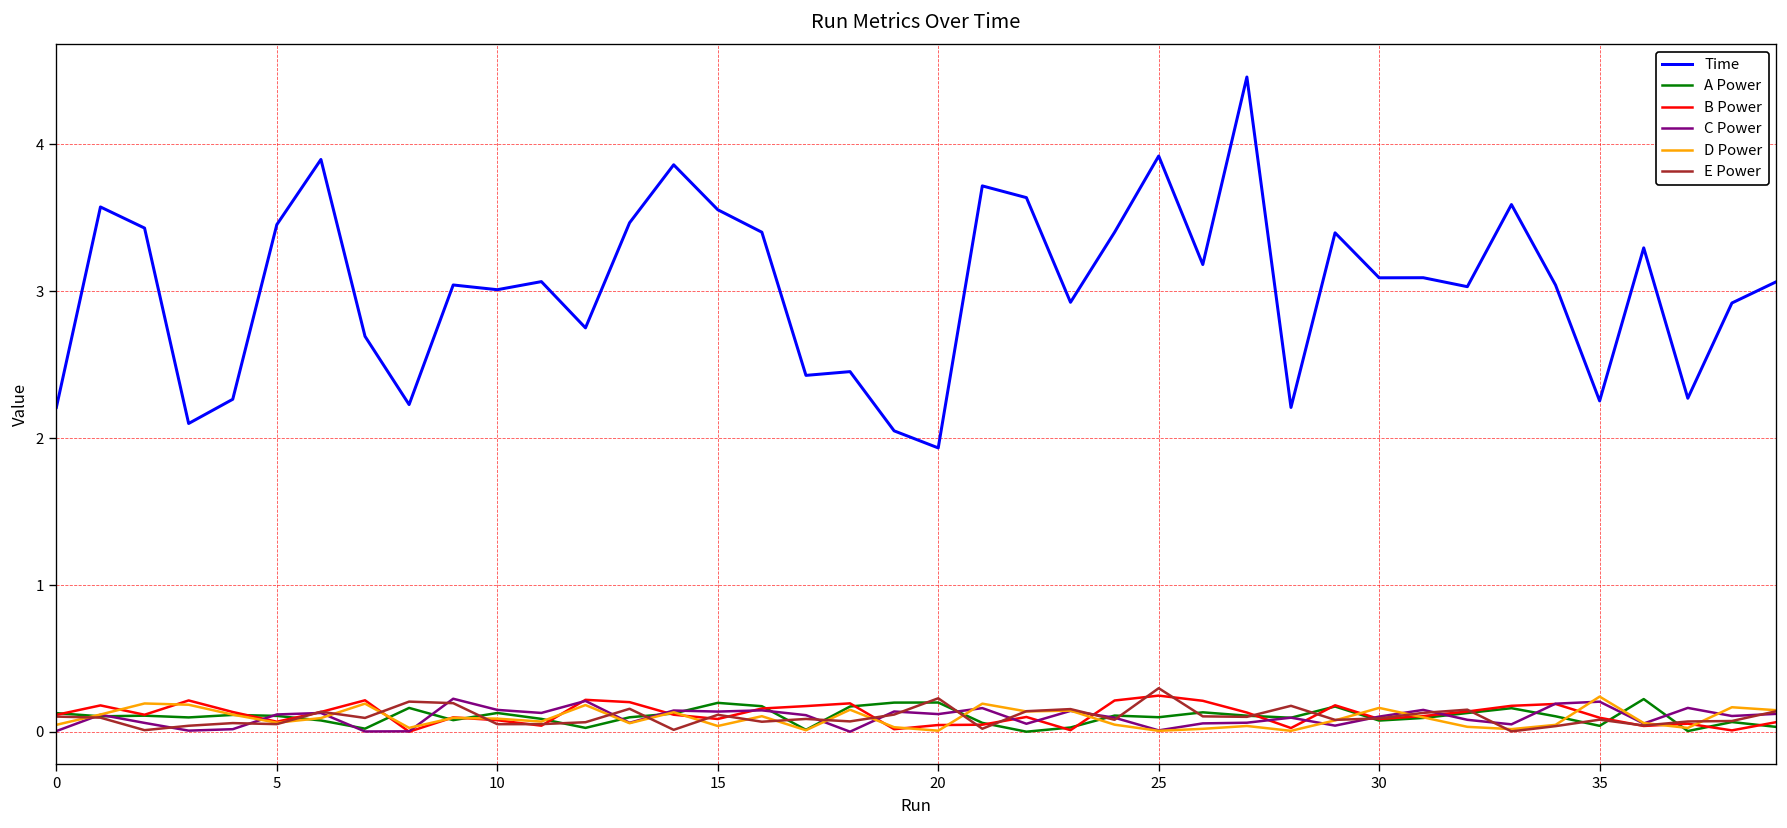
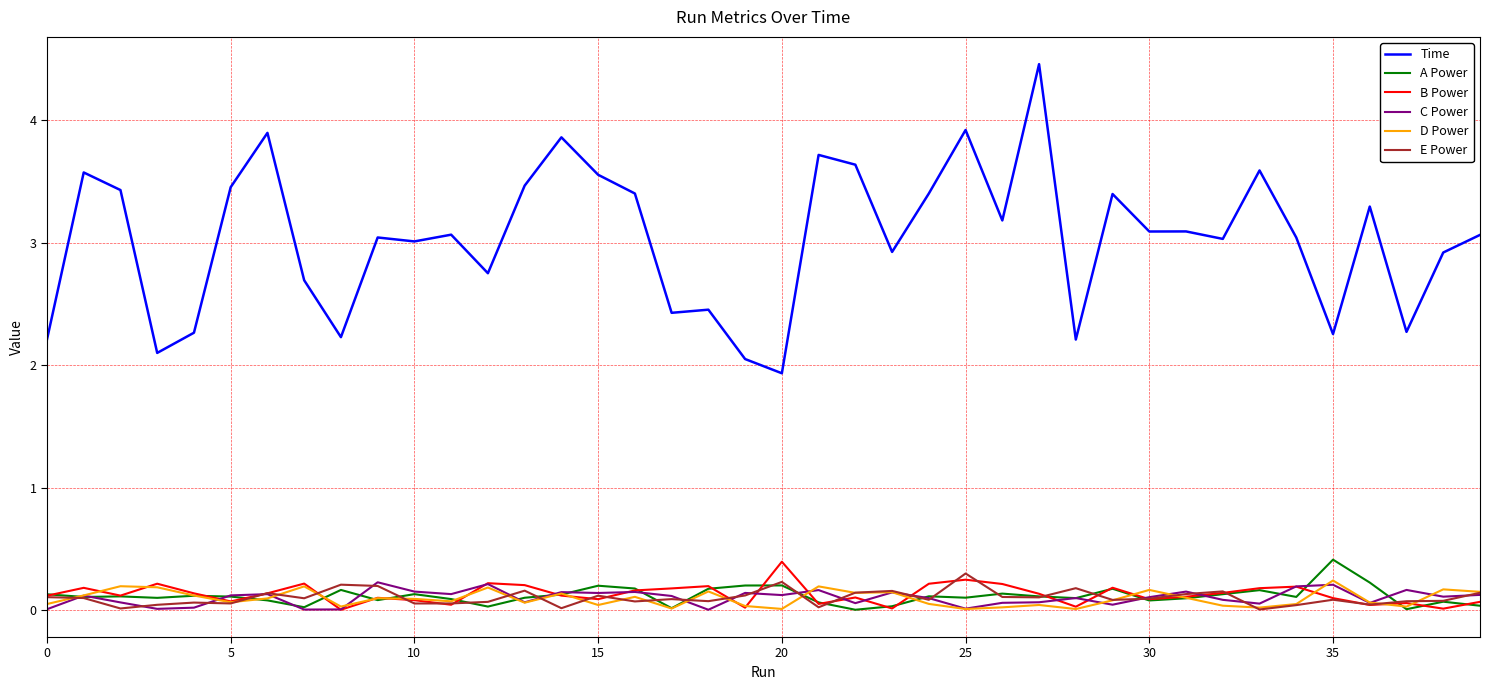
B Power, 20: 0.05 -> 0.39
A Power, 35: 0.04 -> 0.41
